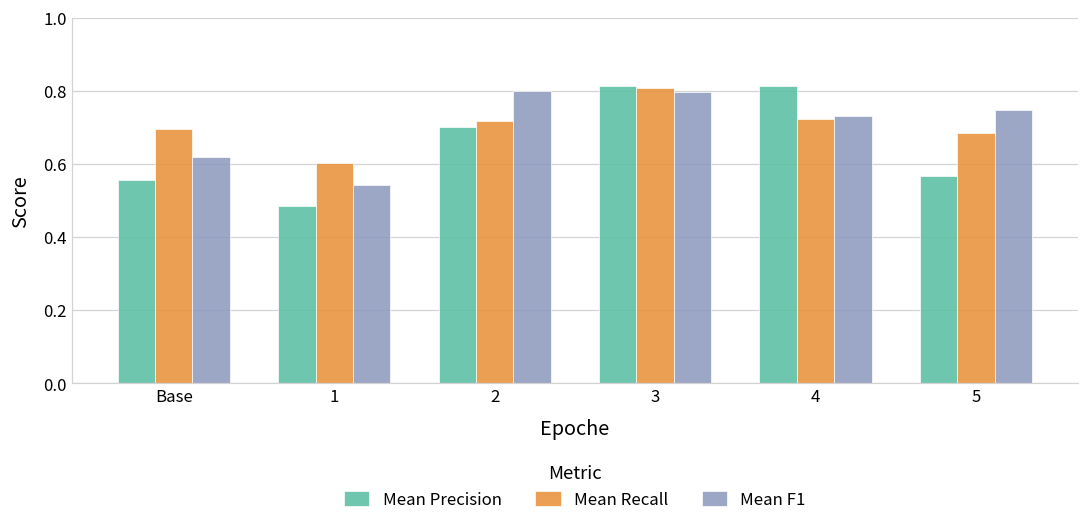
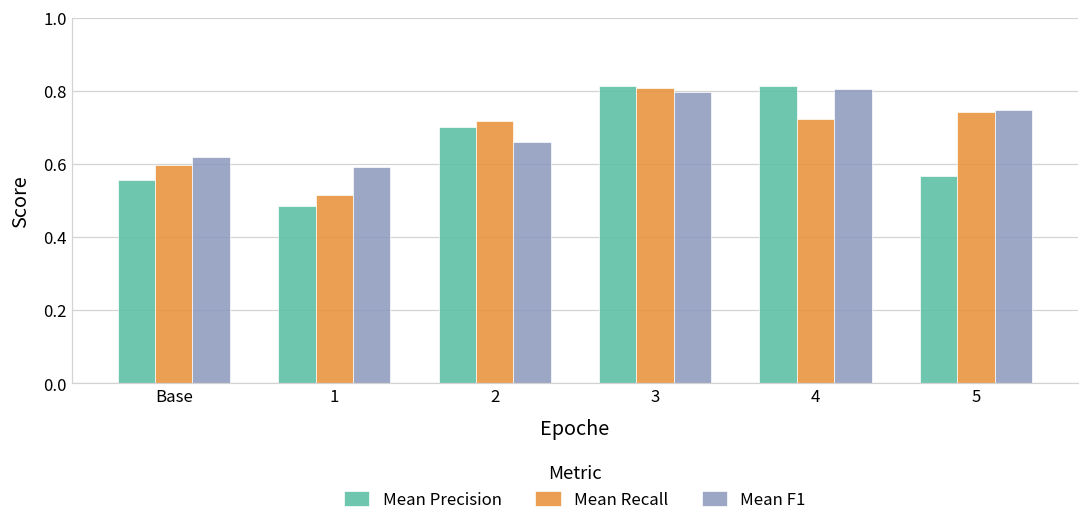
Mean Recall, Base: 0.70 -> 0.60
Mean Recall, 1: 0.60 -> 0.52
Mean F1, 1: 0.54 -> 0.59
Mean F1, 2: 0.80 -> 0.66
Mean F1, 4: 0.73 -> 0.80
Mean Recall, 5: 0.68 -> 0.74
